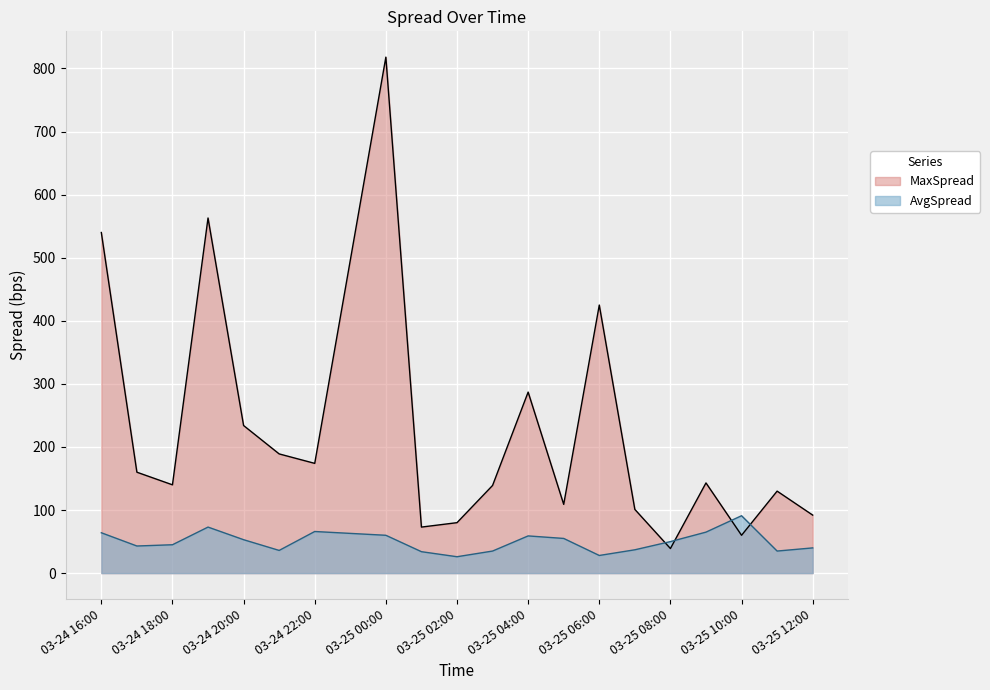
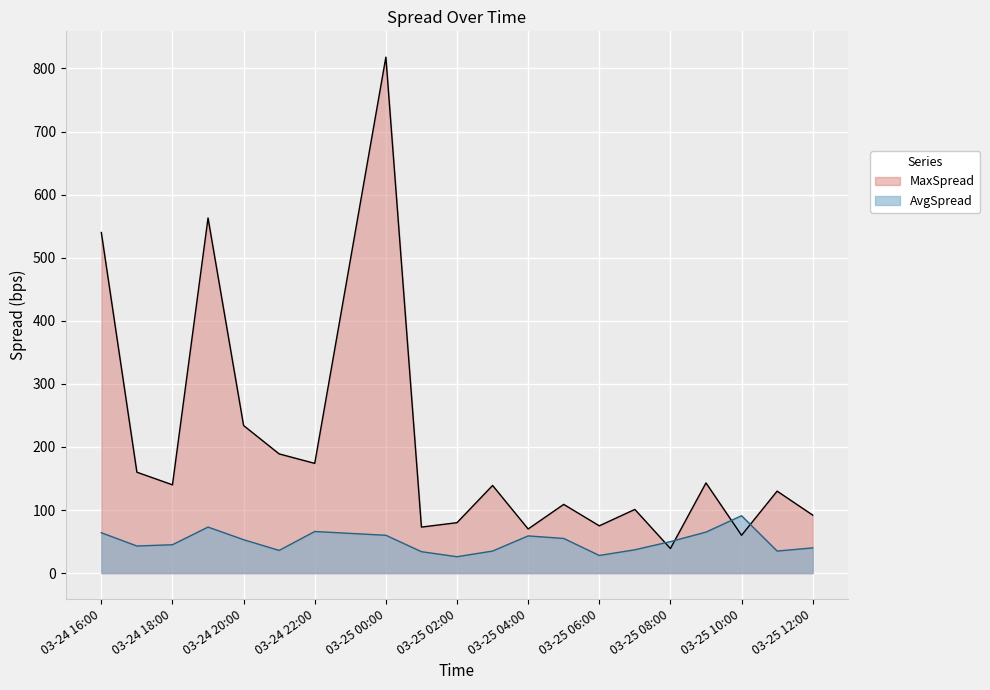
MaxSpread, 03-25 04:00: 290 -> 70
MaxSpread, 03-25 06:00: 430 -> 80
